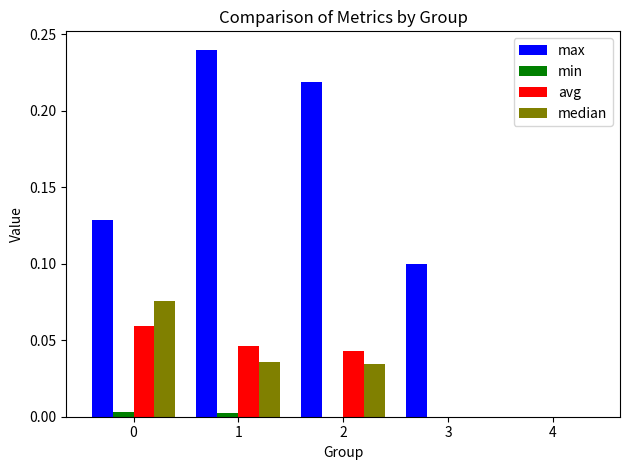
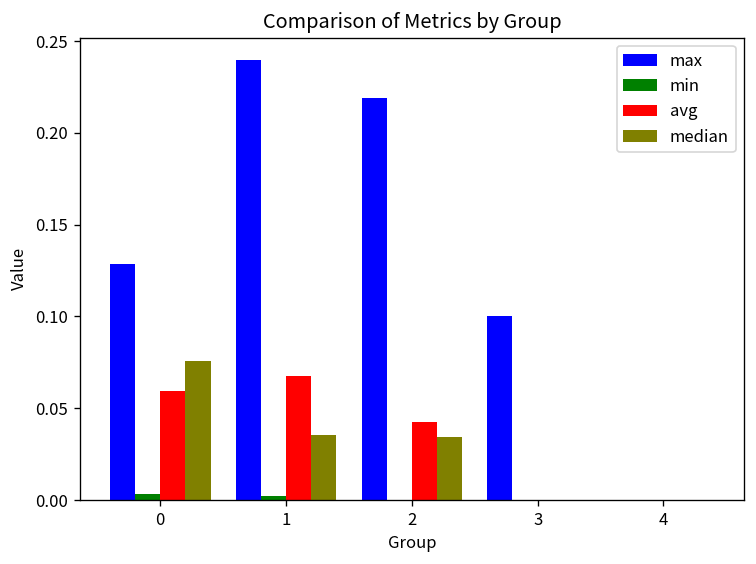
avg, 1: 0.046 -> 0.067
